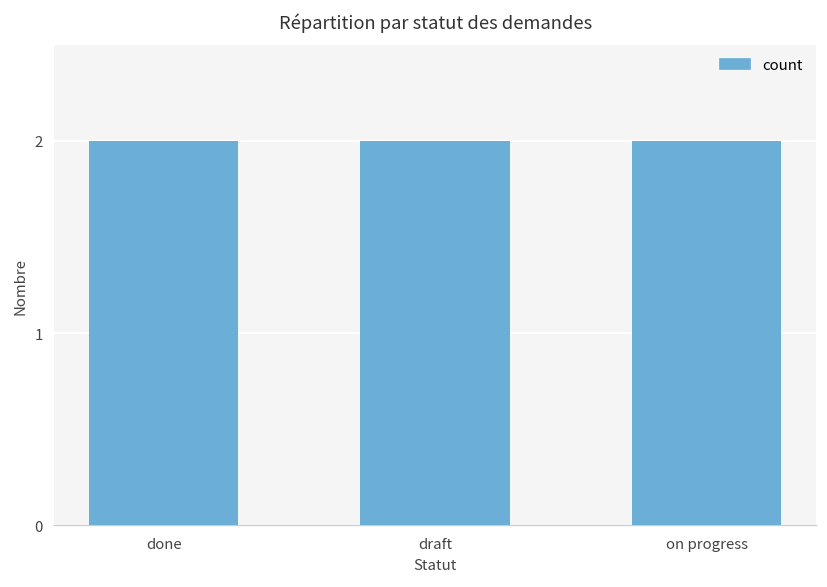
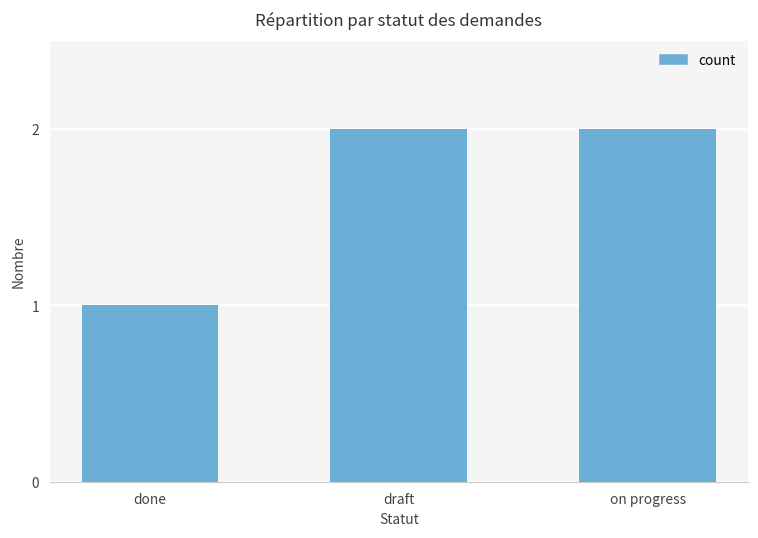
done: 2 -> 1
